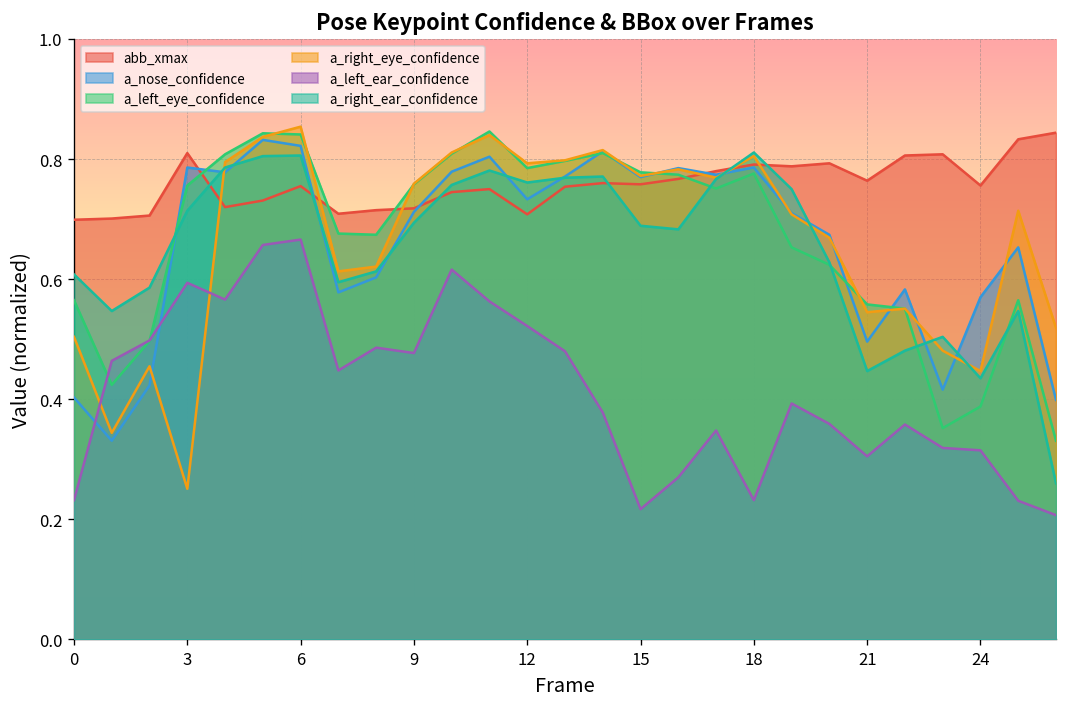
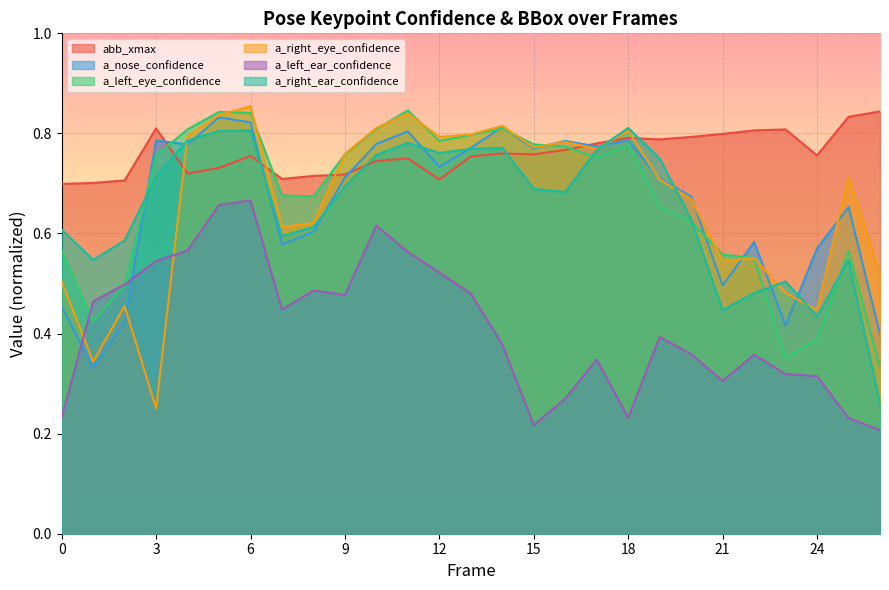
a_nose_confidence, 0: 0.40 -> 0.45
a_left_ear_confidence, 3: 0.59 -> 0.55
abb_xmax, 21: 0.76 -> 0.80
